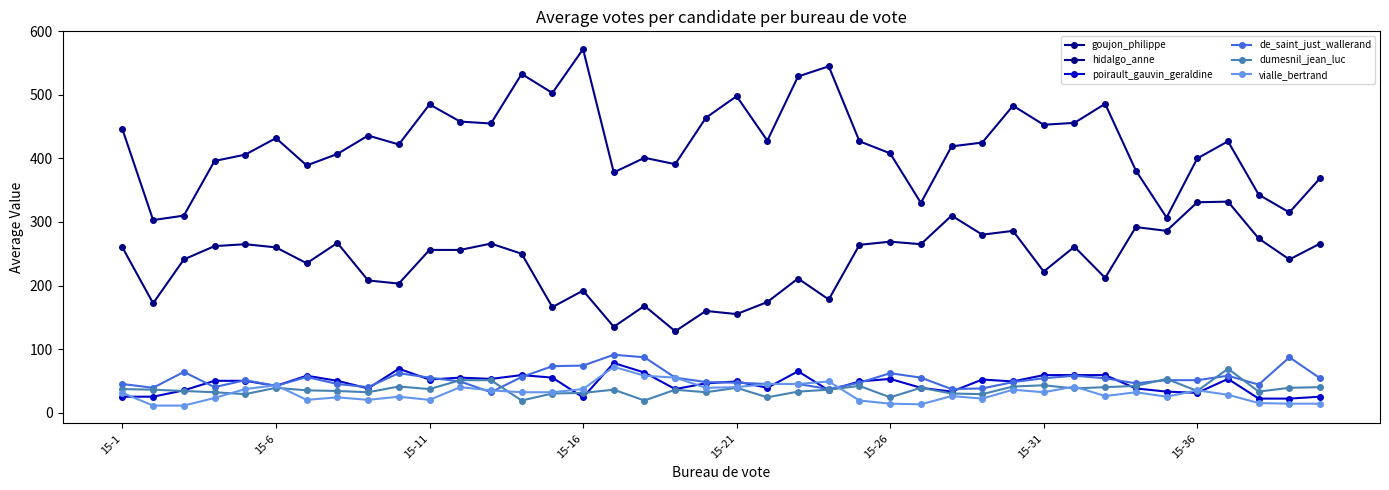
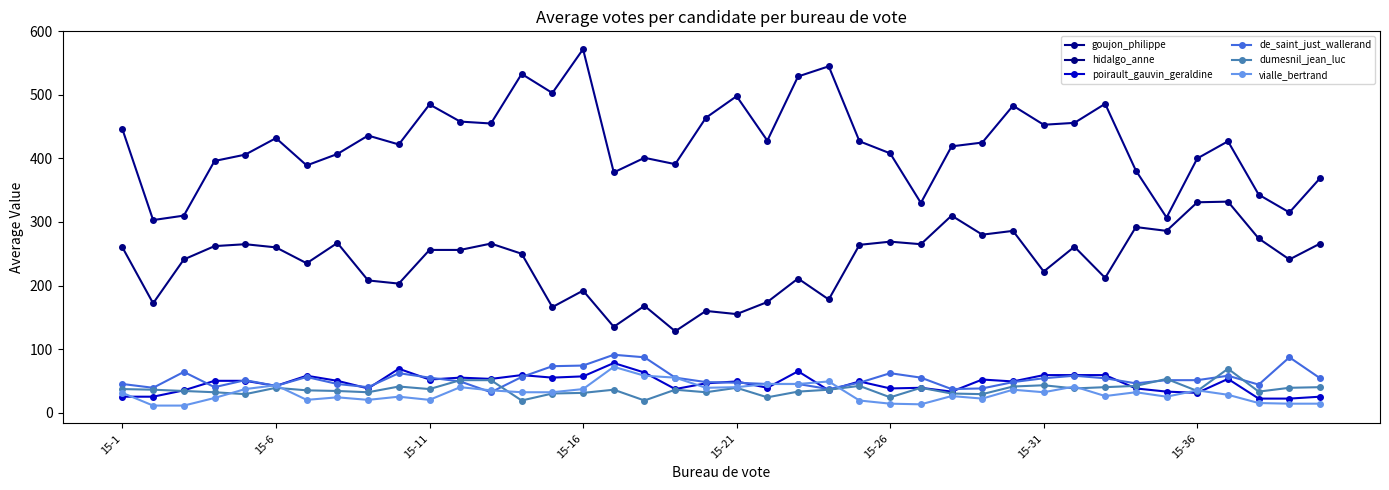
poirault_gauvin_geraldine, 15-16: 20 -> 60
poirault_gauvin_geraldine, 15-26: 50 -> 40
